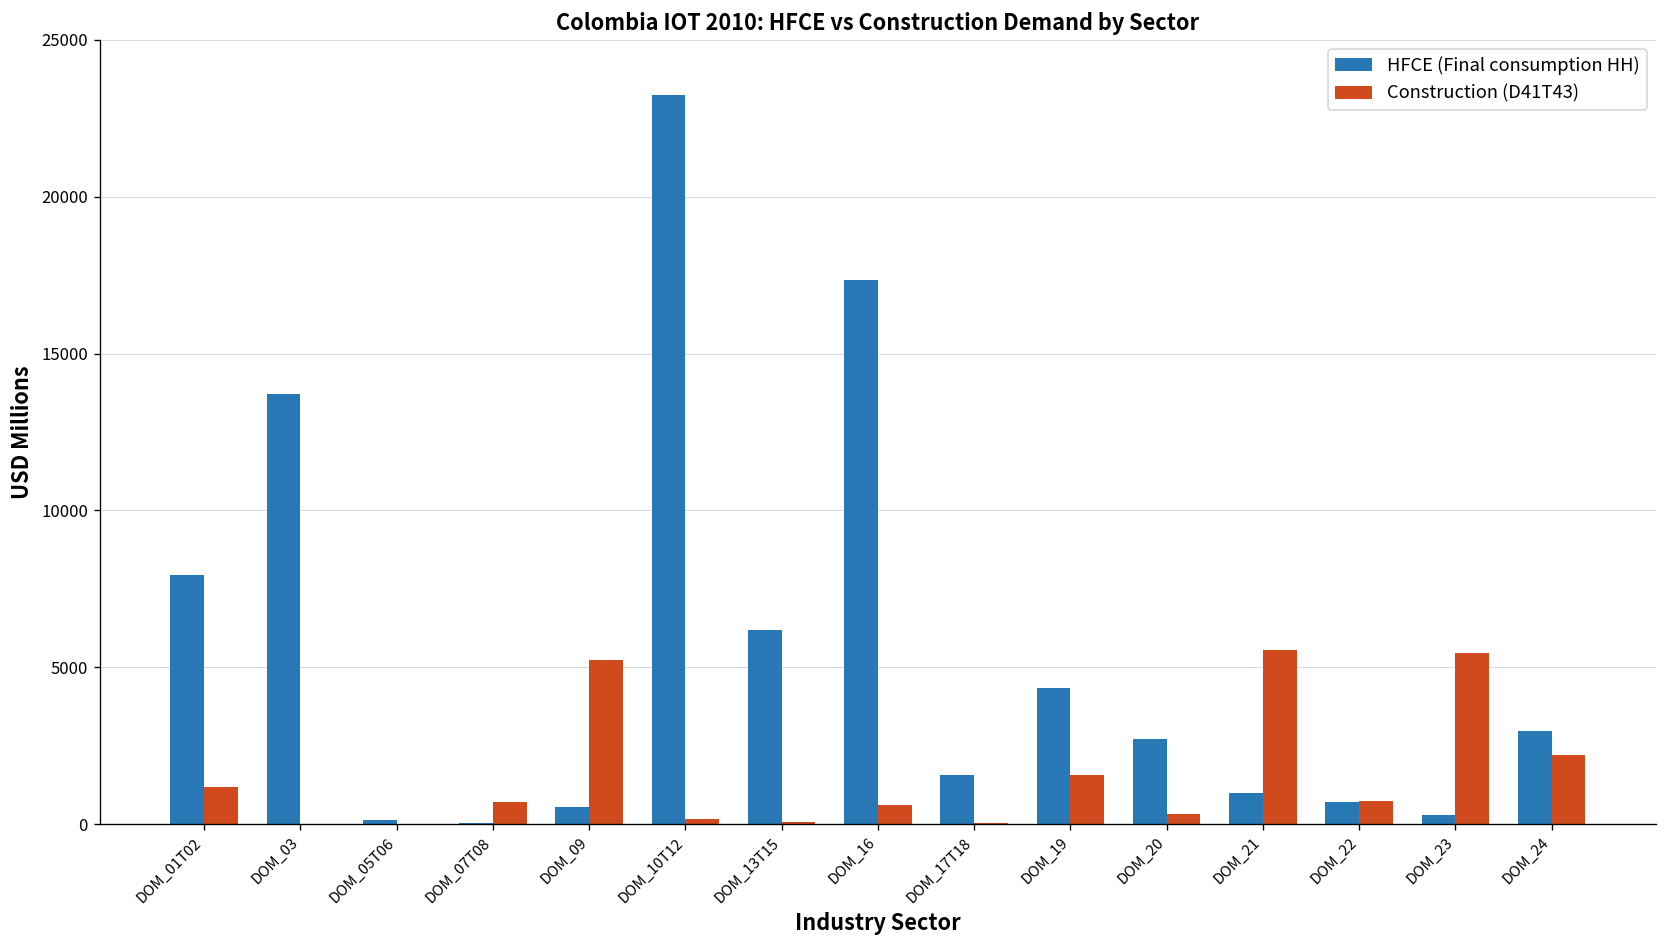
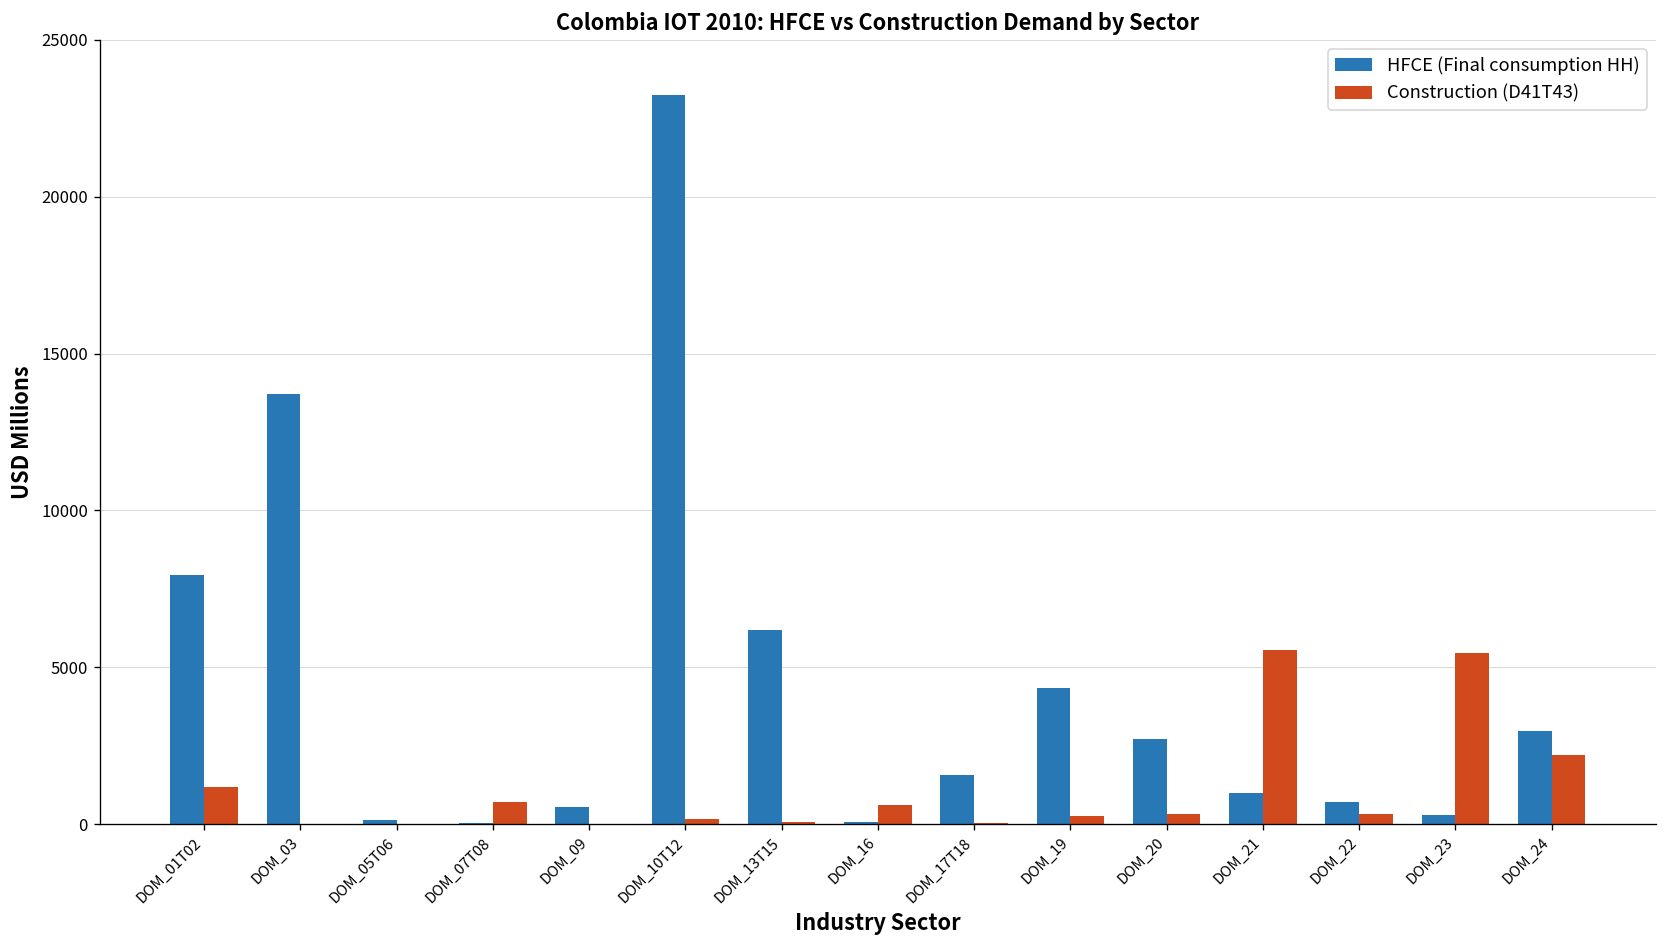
Construction (D41T43), DOM_09: 5200 -> 0
HFCE (Final consumption HH), DOM_16: 17400 -> 100
Construction (D41T43), DOM_19: 1600 -> 200
Construction (D41T43), DOM_22: 700 -> 300
